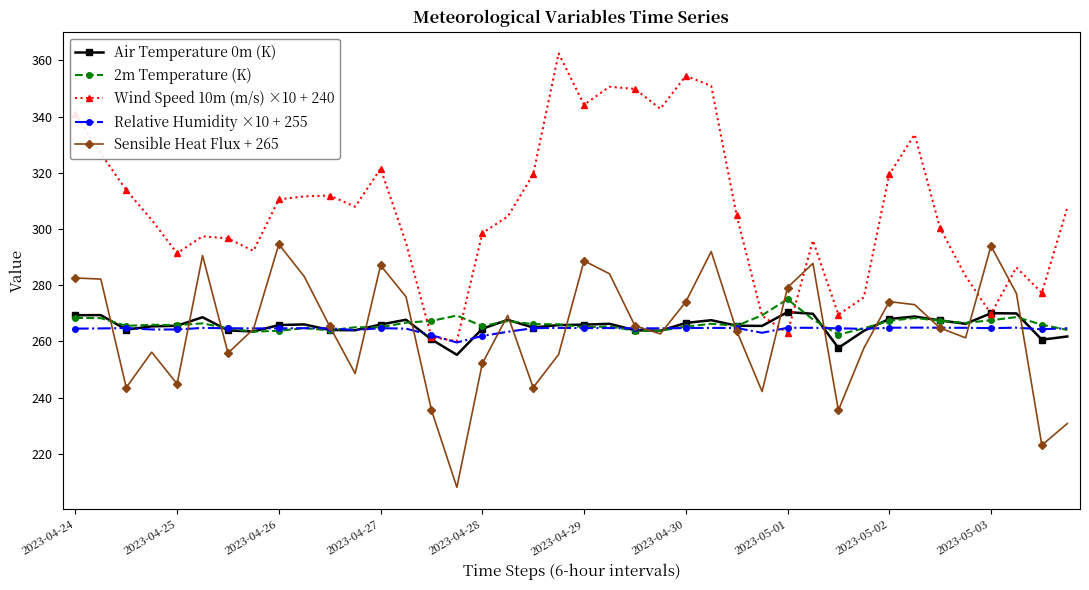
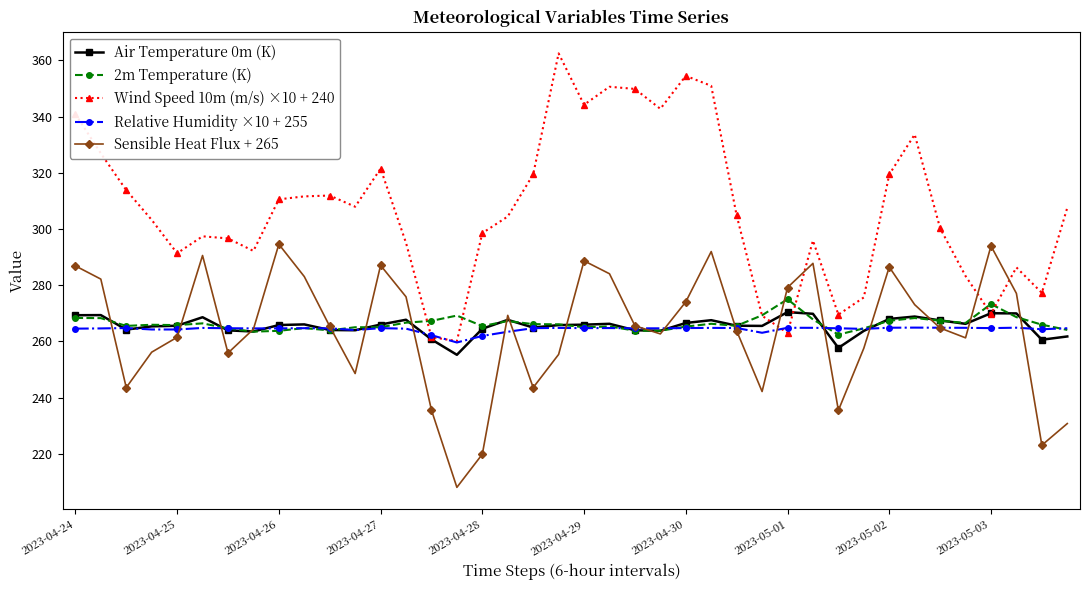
Sensible Heat Flux + 265, 2023-04-24: 283 -> 287
Sensible Heat Flux + 265, 2023-04-25: 245 -> 262
Sensible Heat Flux + 265, 2023-04-28: 252 -> 220
Sensible Heat Flux + 265, 2023-05-02: 274 -> 287
2m Temperature (K), 2023-05-03: 268 -> 273
